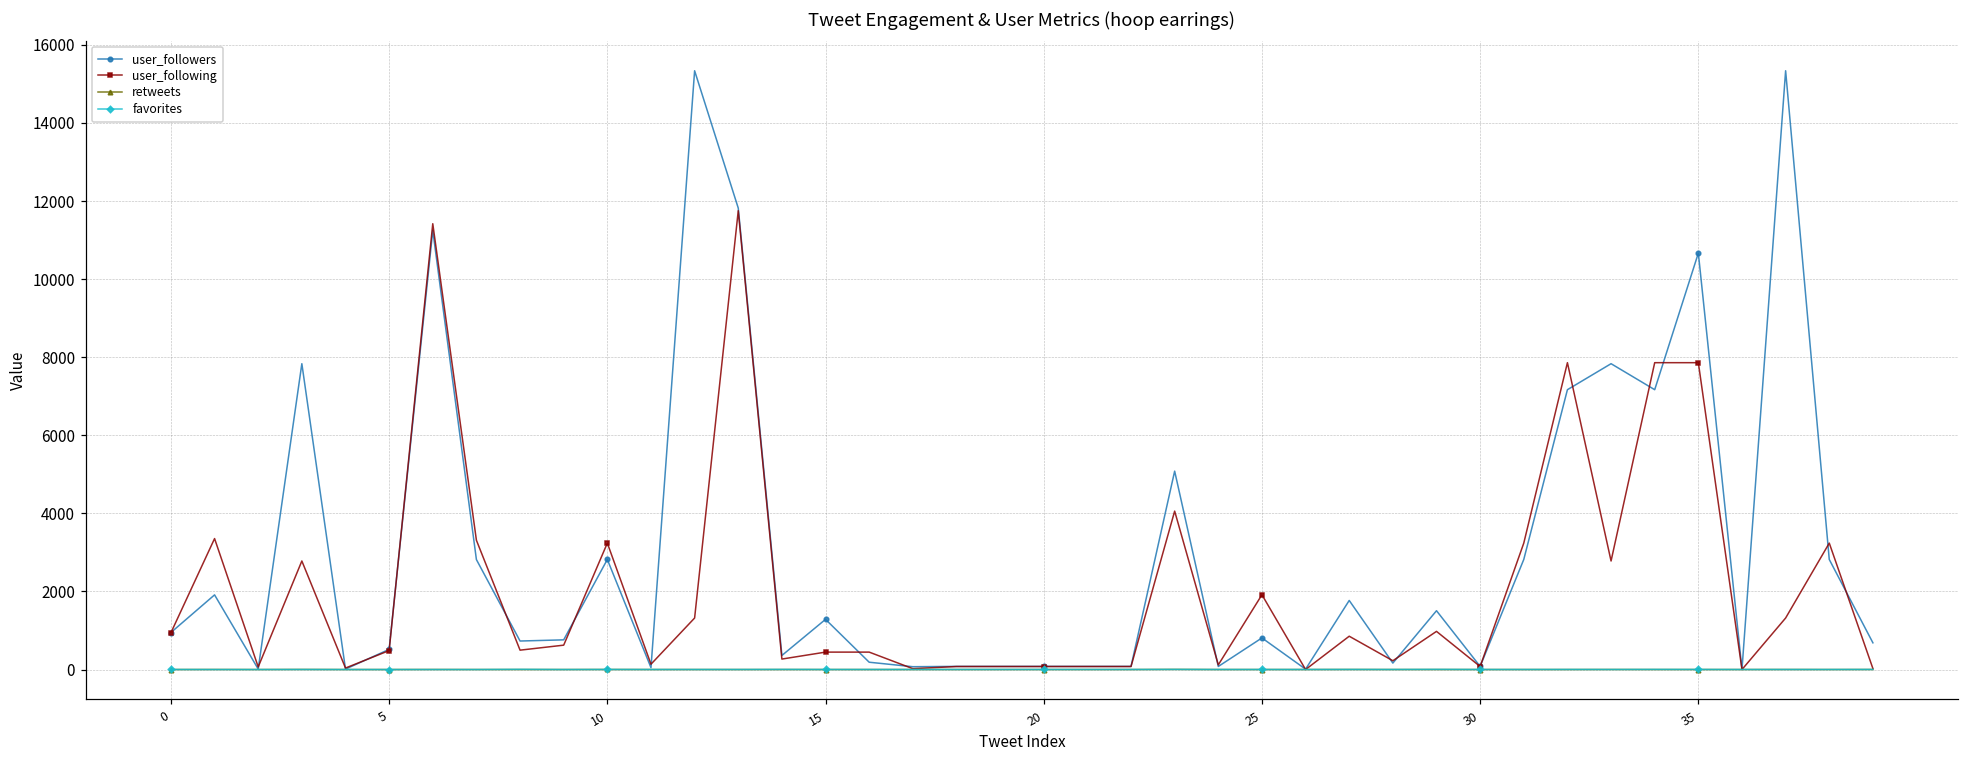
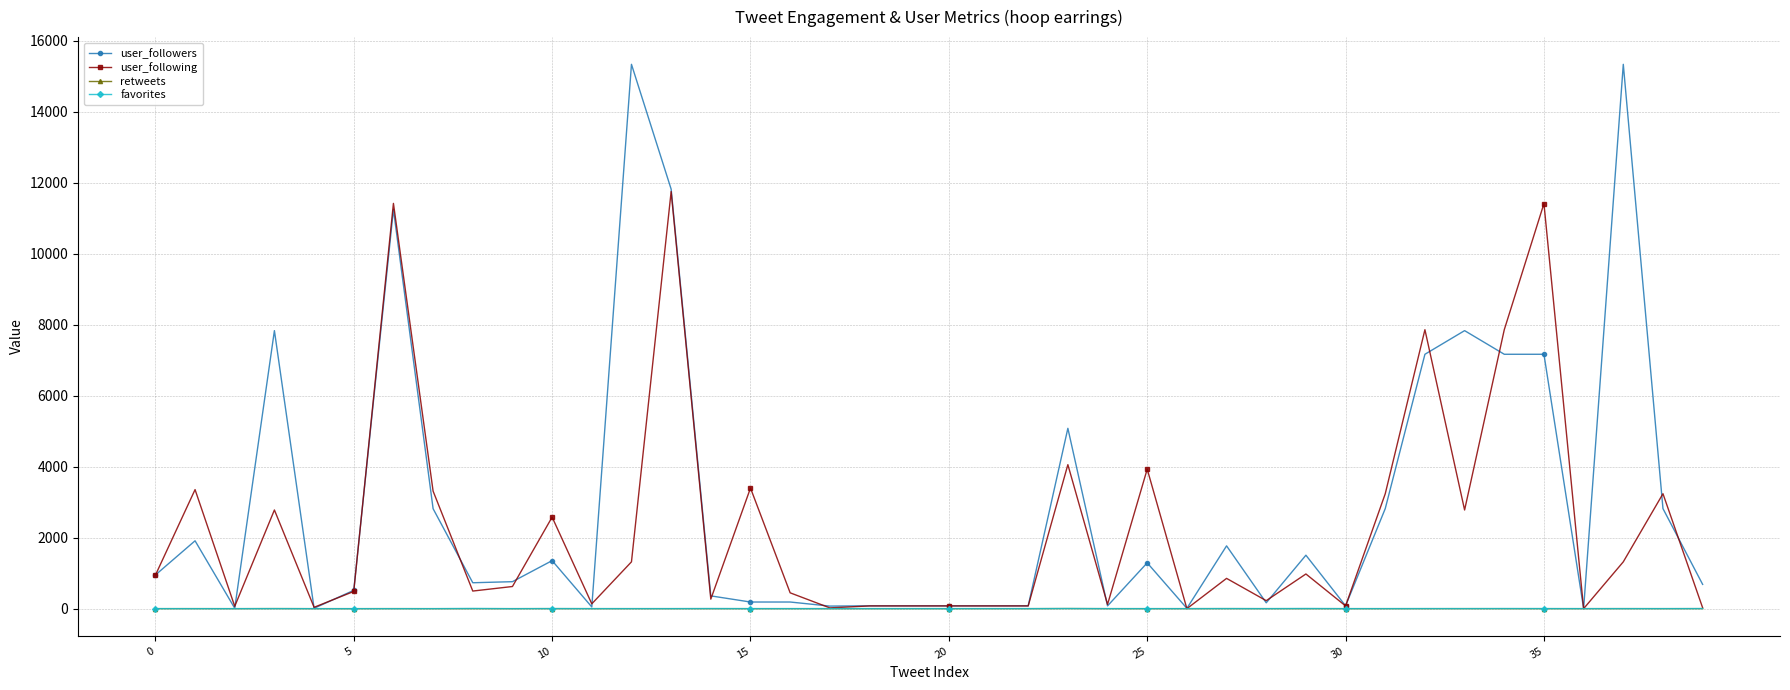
user_followers, 10: 2800 -> 1400
user_following, 10: 3200 -> 2600
user_followers, 15: 1300 -> 200
user_following, 15: 400 -> 3400
user_followers, 25: 800 -> 1300
user_following, 25: 1900 -> 3900
user_followers, 35: 10700 -> 7200
user_following, 35: 7900 -> 11400
